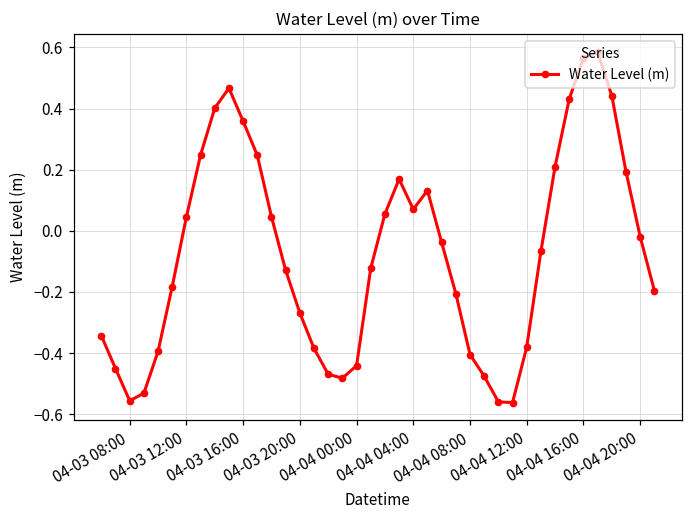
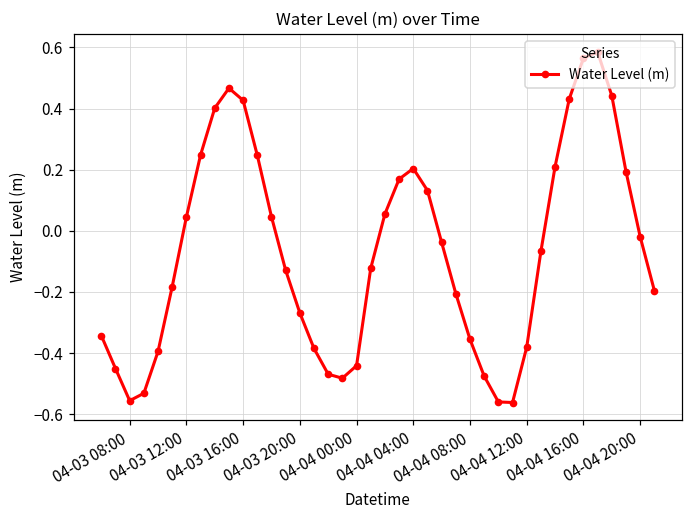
04-03 16:00: 0.36 -> 0.43
04-04 04:00: 0.07 -> 0.20
04-04 08:00: -0.40 -> -0.35
